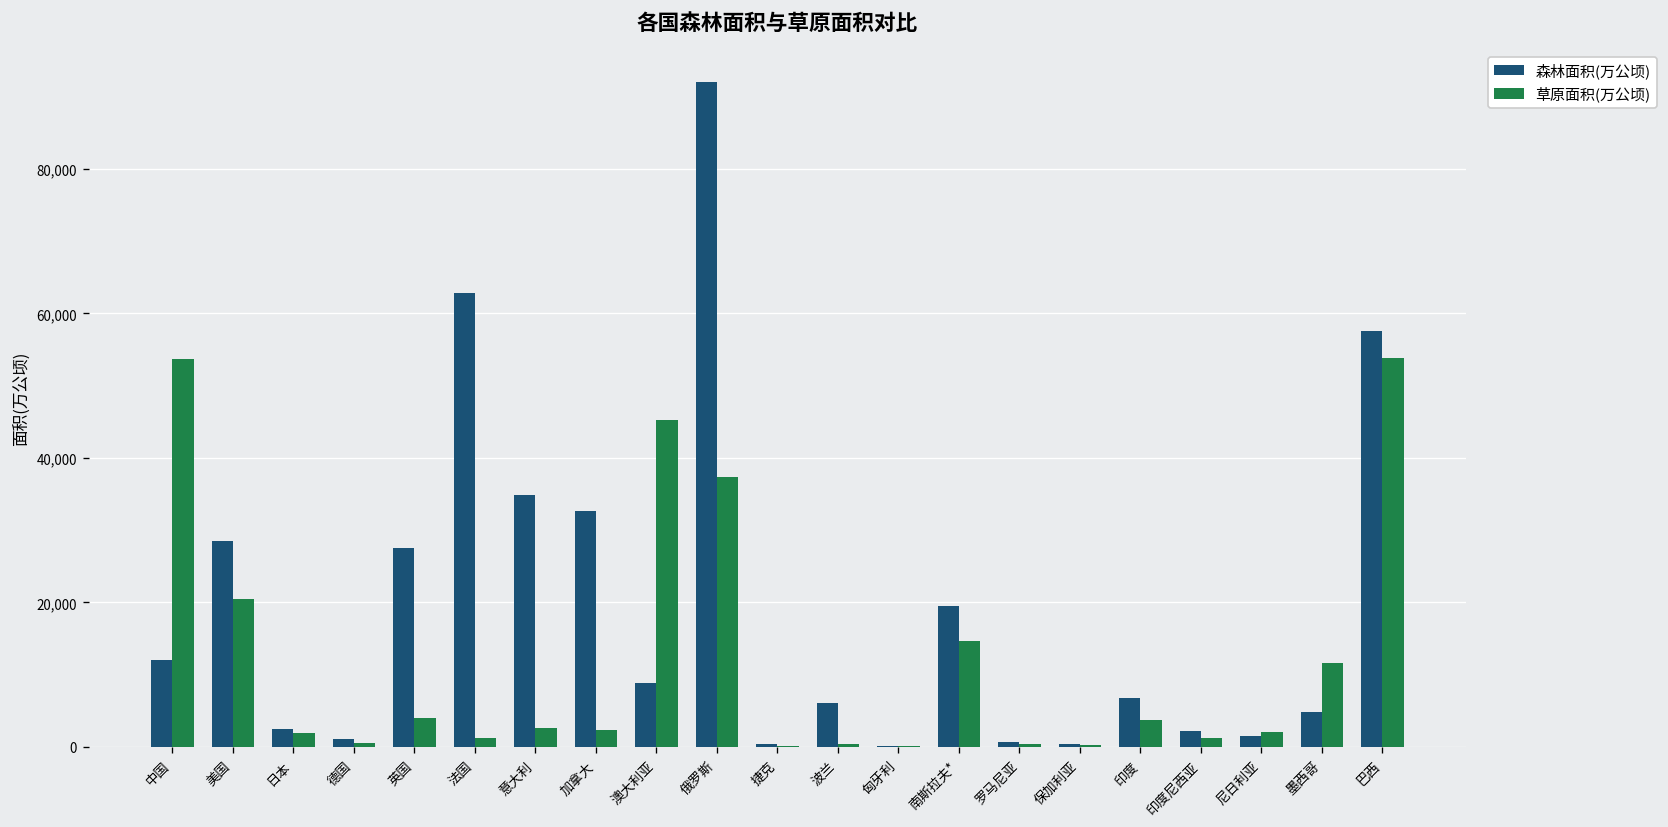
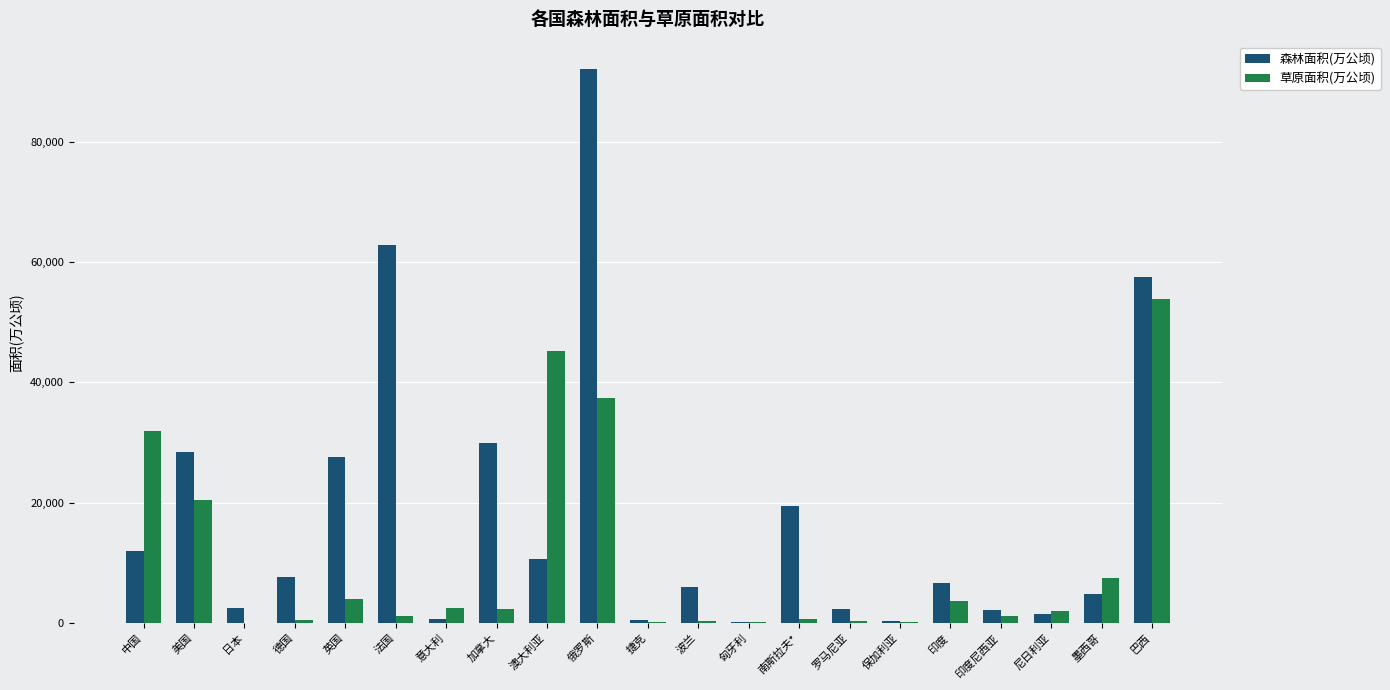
草原面积(万公顷), 中国: 54,000 -> 32,000
草原面积(万公顷), 日本: 2,000 -> 0
森林面积(万公顷), 德国: 1,000 -> 8,000
森林面积(万公顷), 意大利: 35,000 -> 1,000
森林面积(万公顷), 加拿大: 33,000 -> 30,000
森林面积(万公顷), 澳大利亚: 9,000 -> 11,000
草原面积(万公顷), 南斯拉夫*: 15,000 -> 1,000
森林面积(万公顷), 罗马尼亚: 1,000 -> 2,000
草原面积(万公顷), 墨西哥: 12,000 -> 7,000
